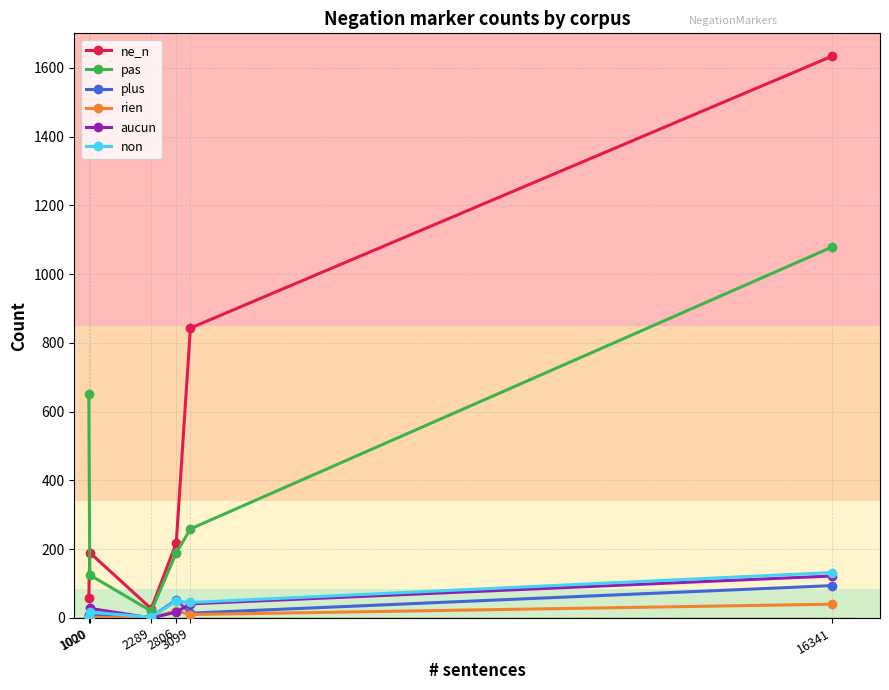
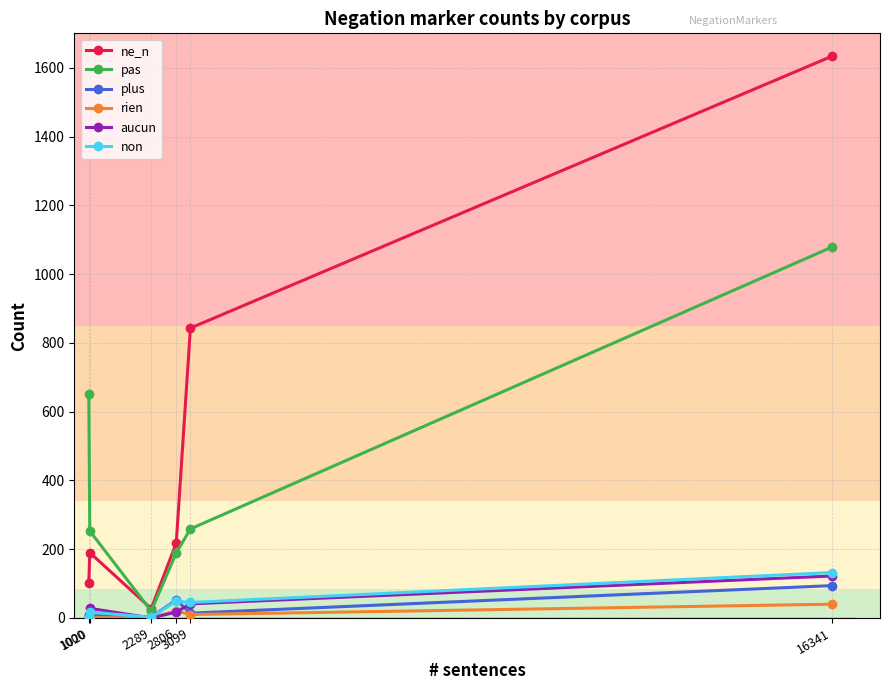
ne_n, 1000: 60 -> 100
pas, 1020: 130 -> 250
